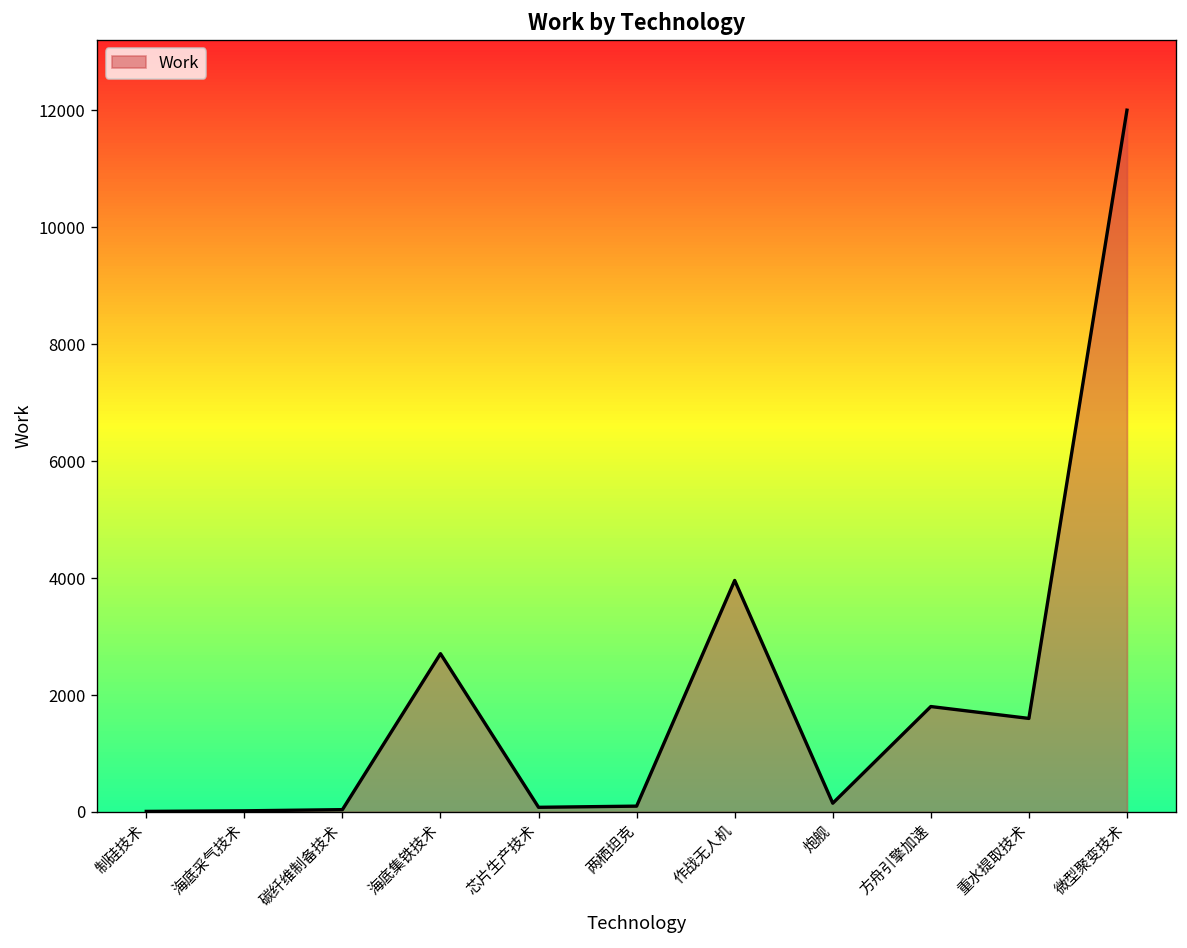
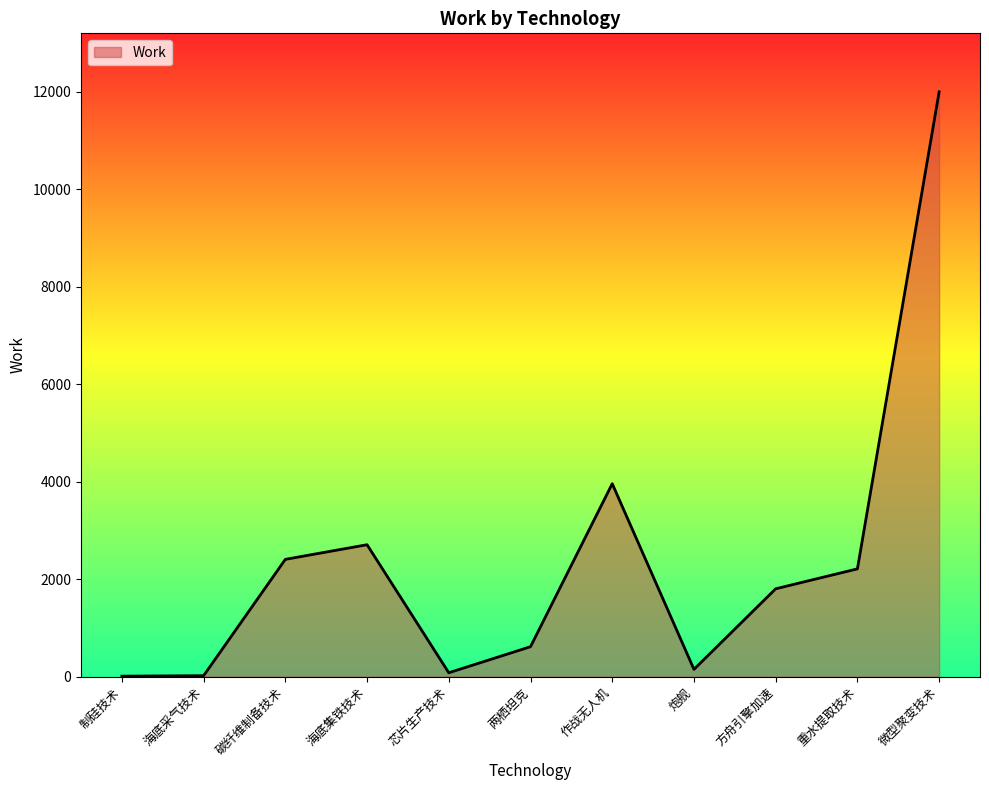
碳纤维制备技术: 0 -> 2400
两栖坦克: 100 -> 600
重水提取技术: 1600 -> 2200
